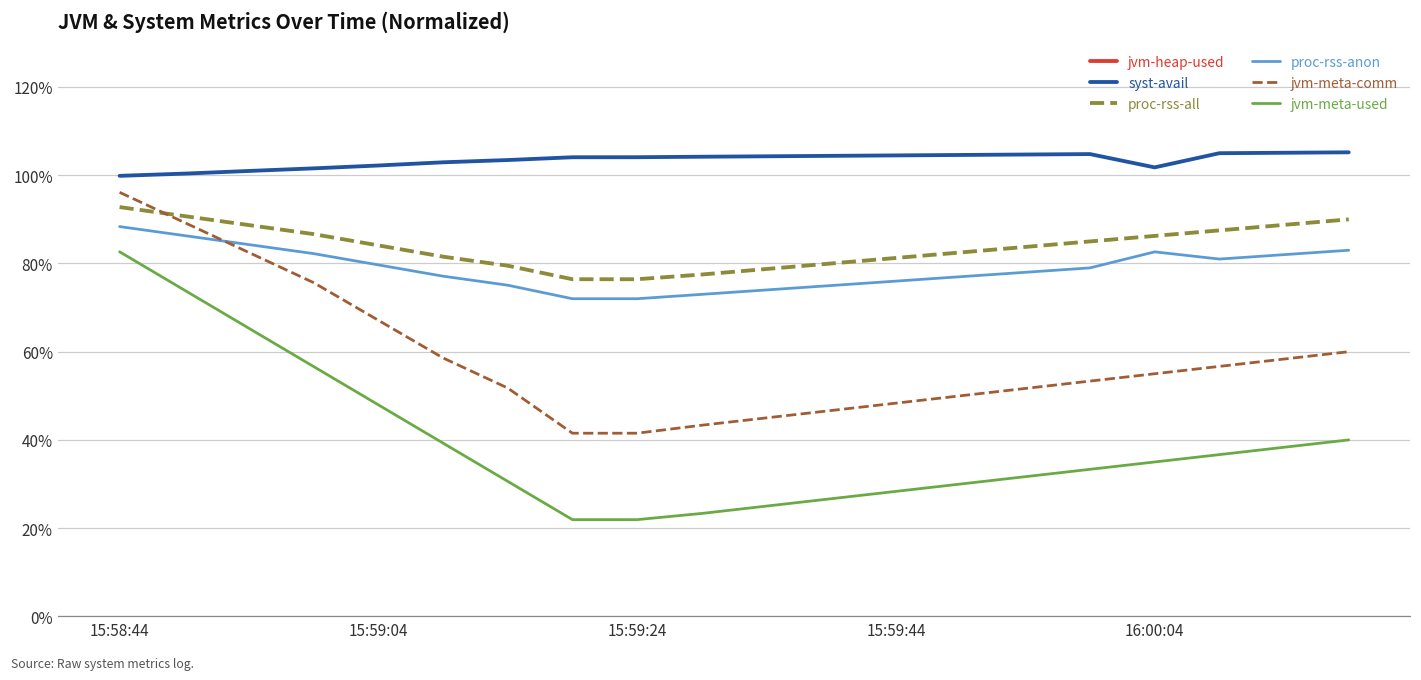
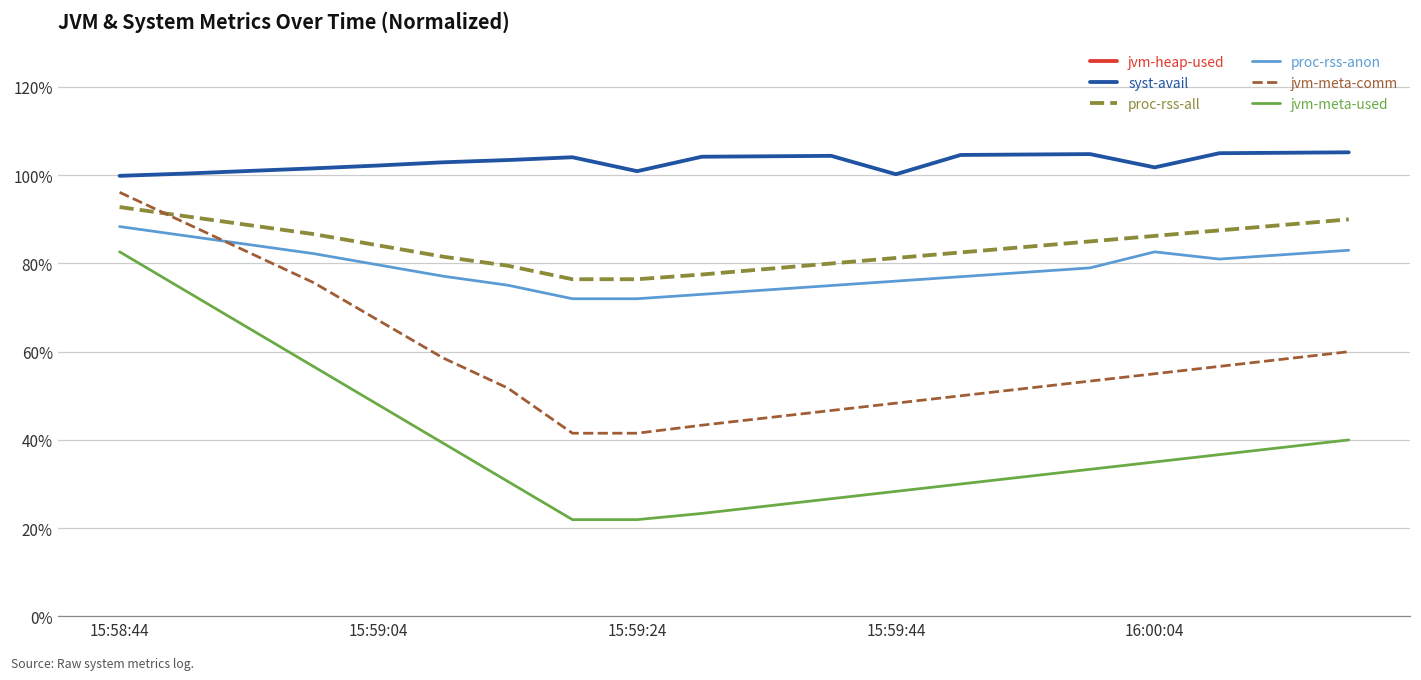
syst-avail, 15:59:24: 104% -> 101%
syst-avail, 15:59:44: 105% -> 100%
